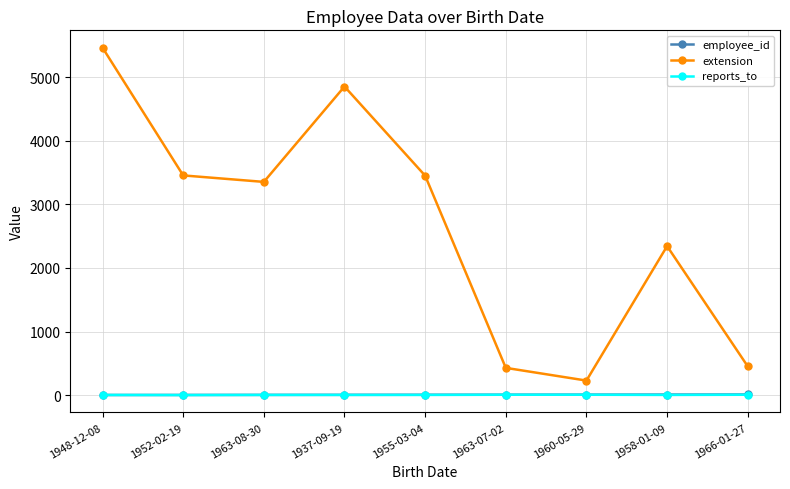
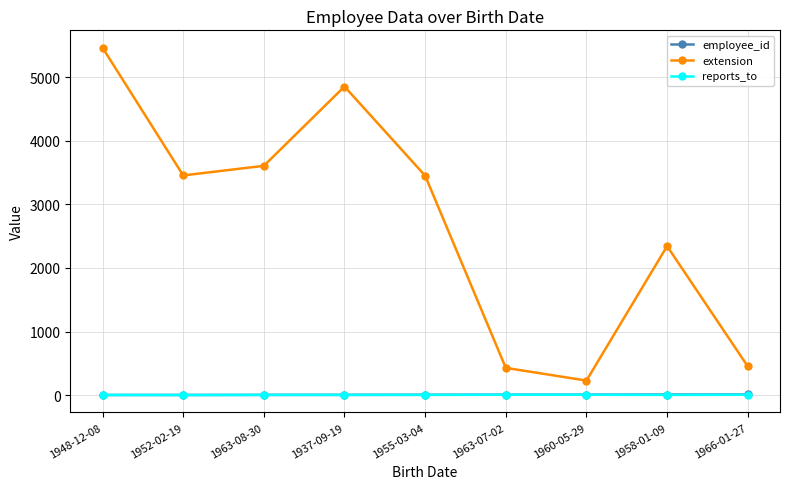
extension, 1963-08-30: 3400 -> 3600
